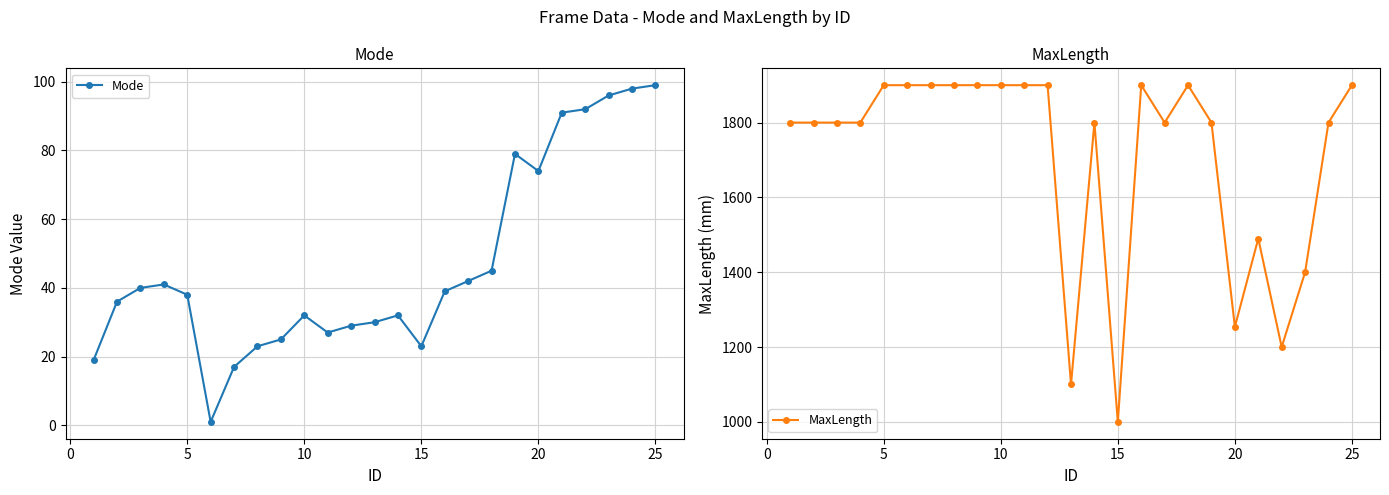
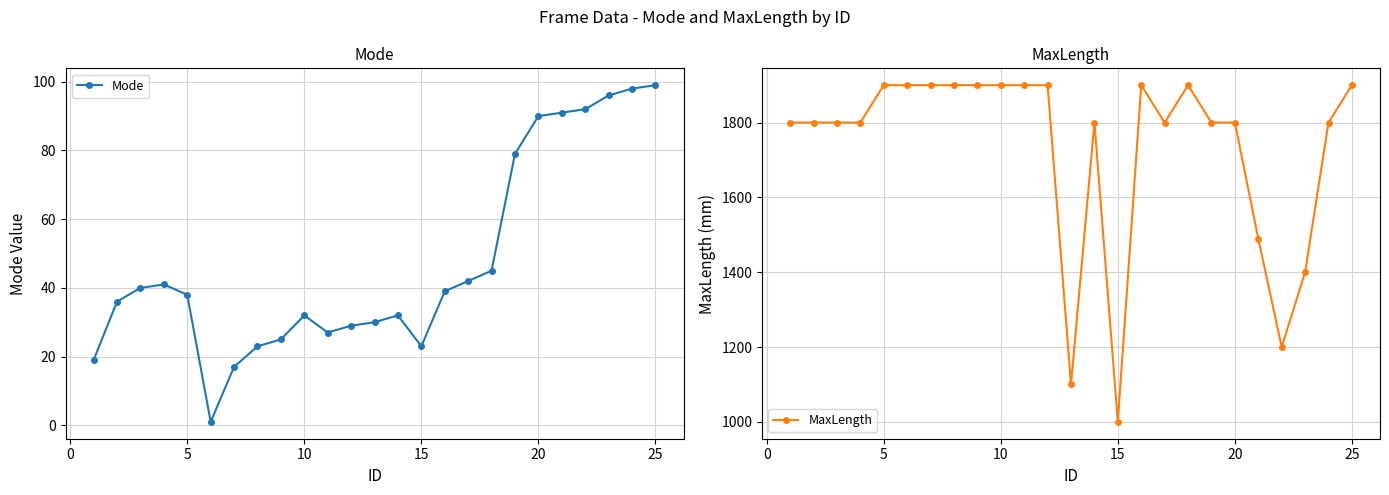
Mode, 20: 74 -> 90
MaxLength, 20: 1250 -> 1800
